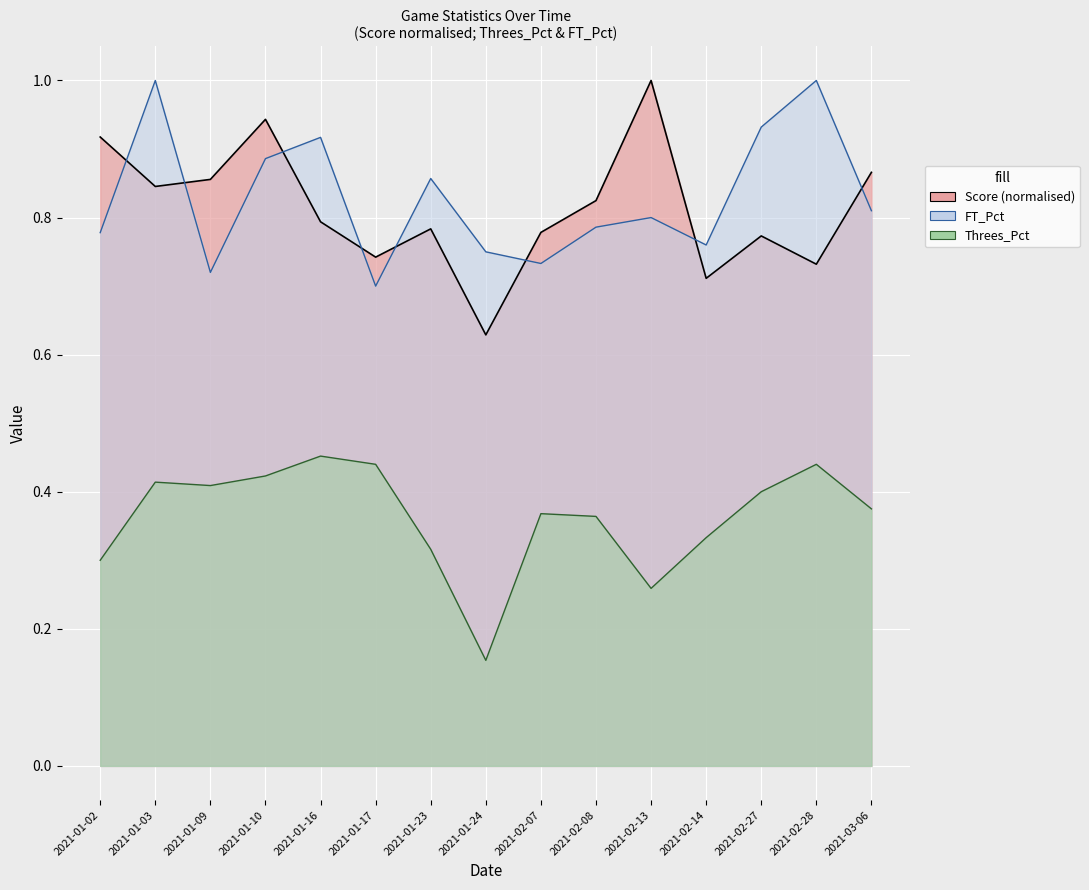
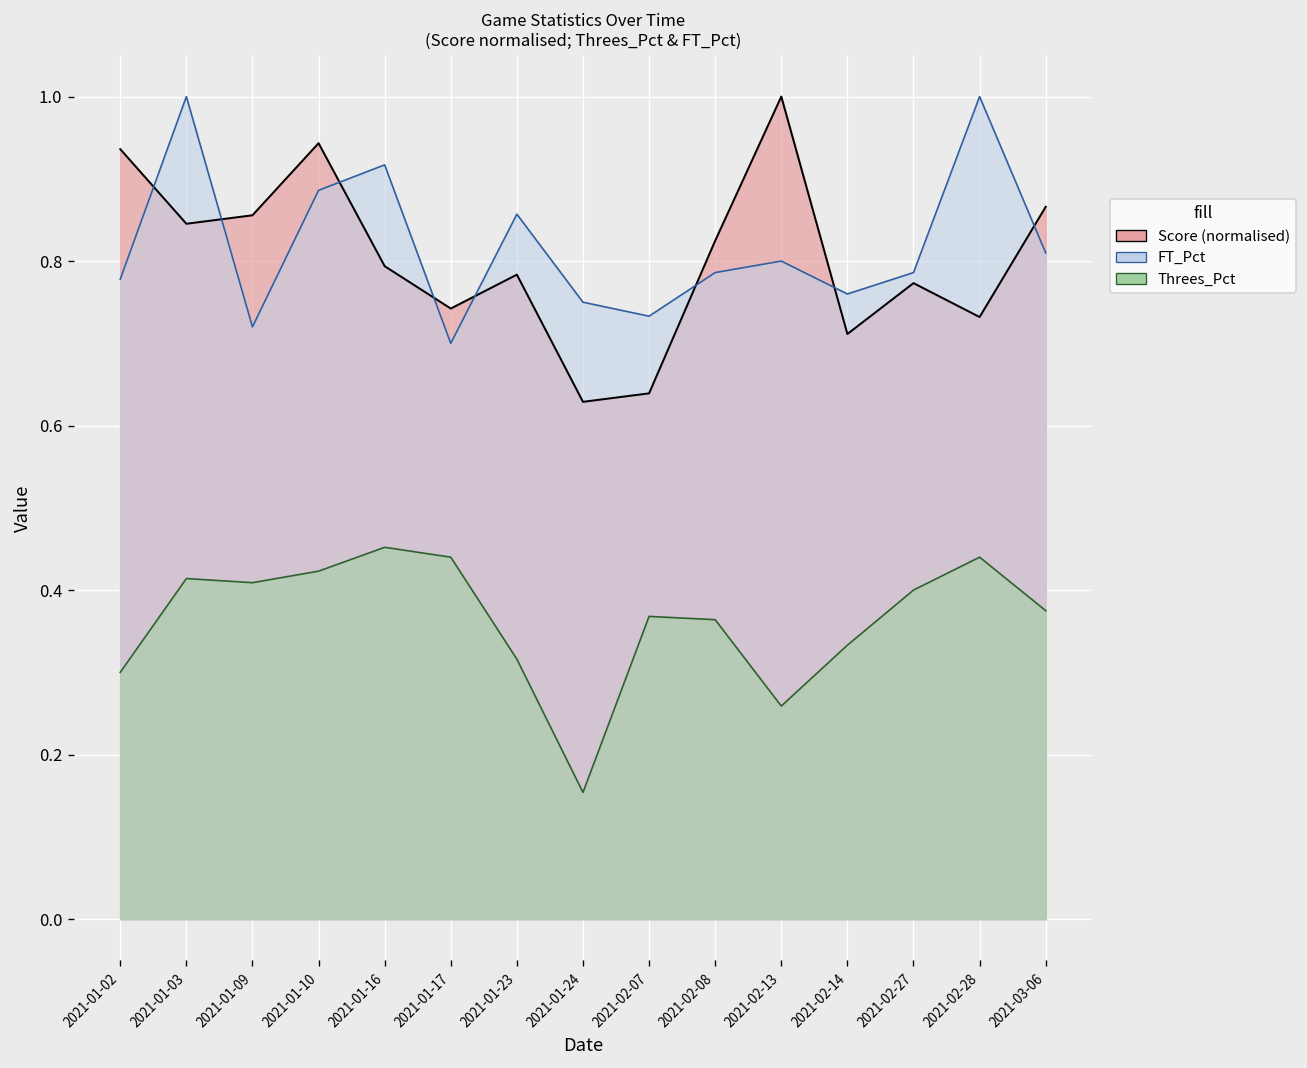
Score (normalised), 2021-01-02: 0.92 -> 0.94
Score (normalised), 2021-02-07: 0.78 -> 0.64
FT_Pct, 2021-02-27: 0.93 -> 0.79
